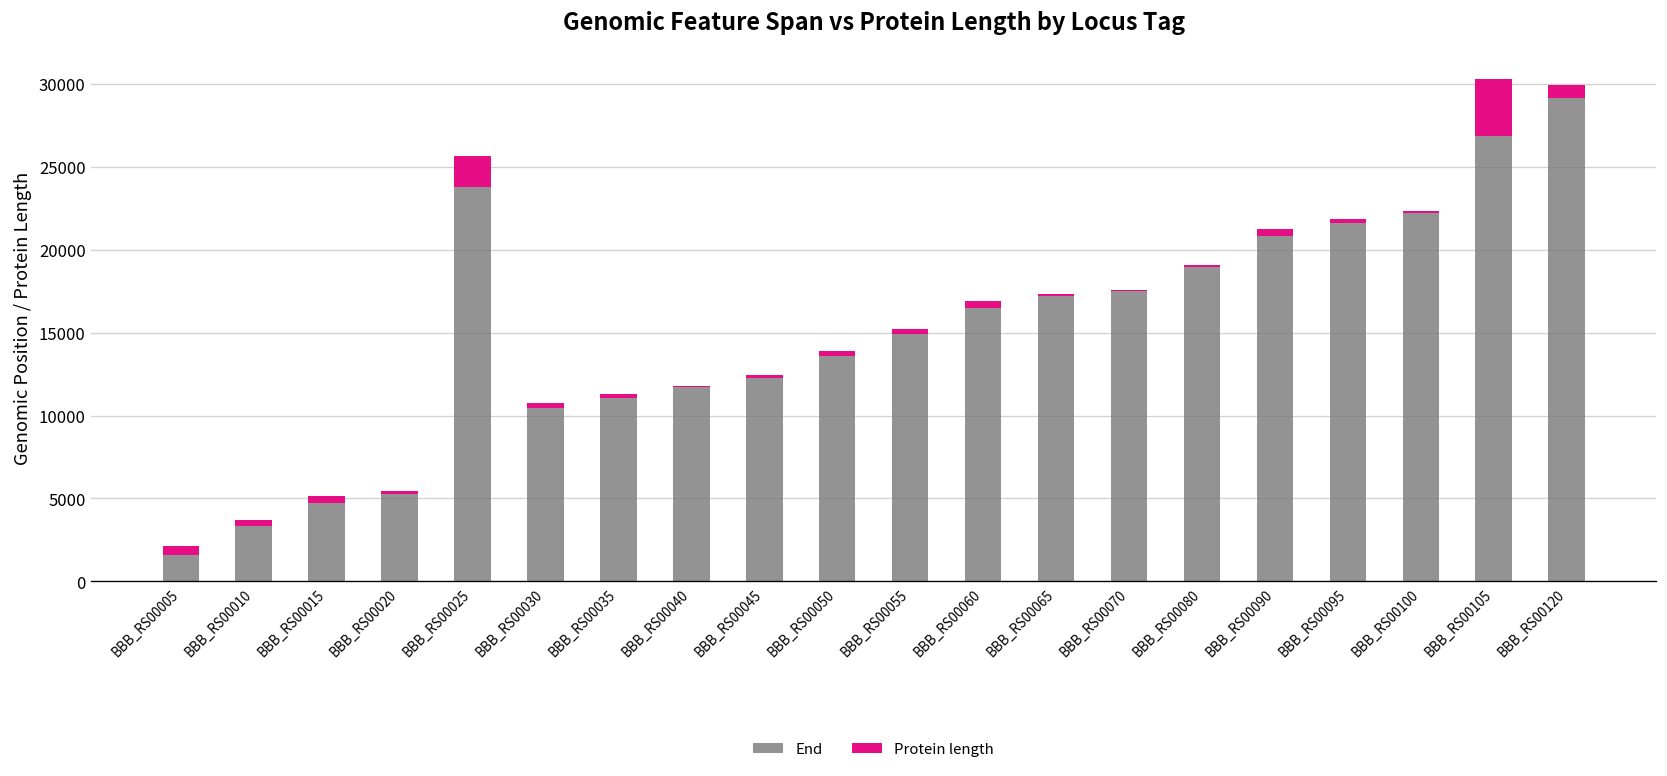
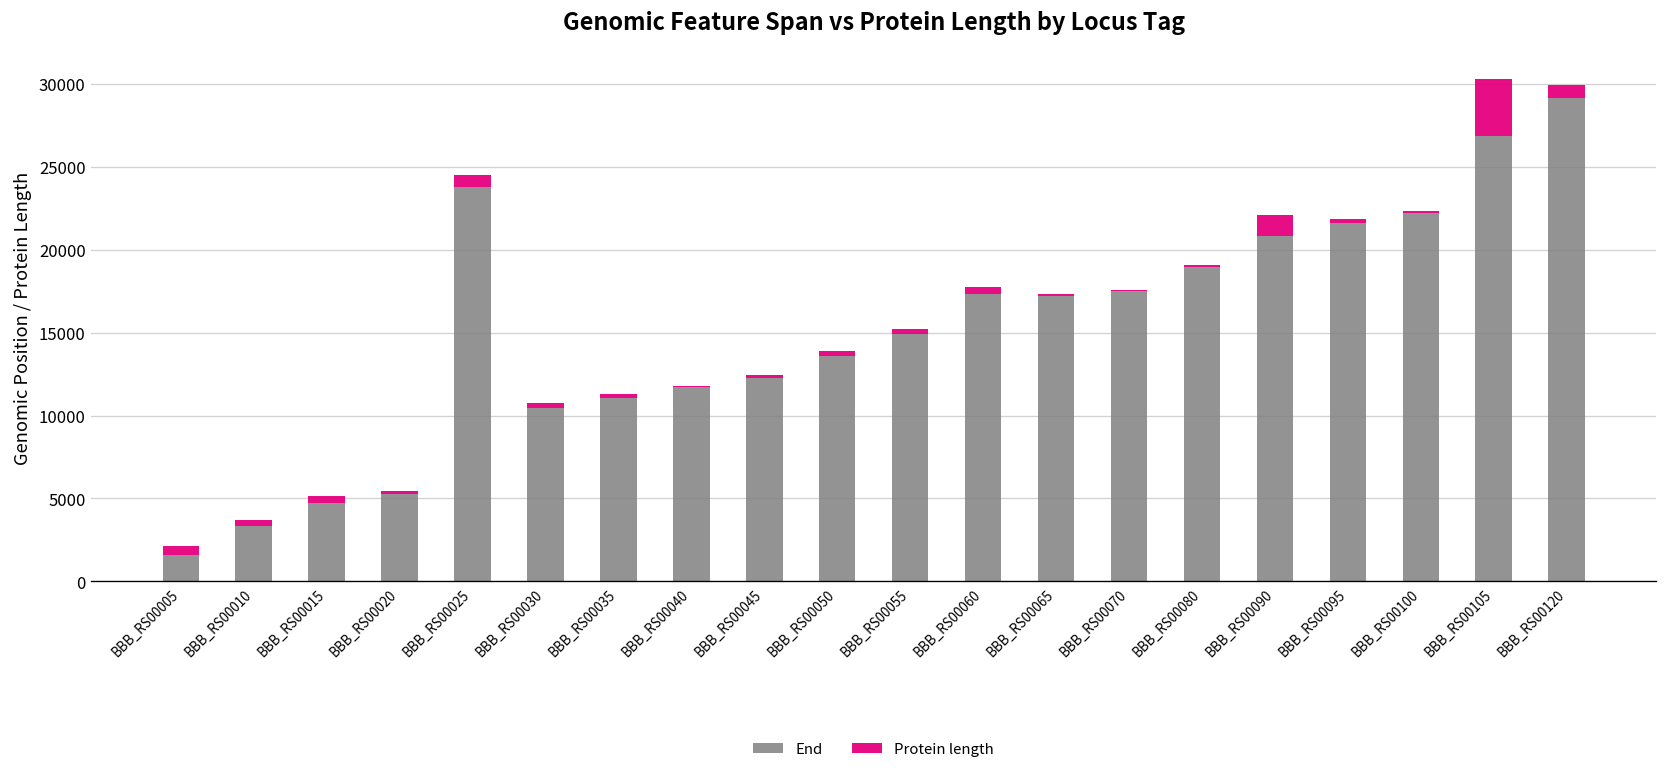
Protein length, BBB_RS00025: 1900 -> 700
End, BBB_RS00060: 16500 -> 17300
Protein length, BBB_RS00090: 400 -> 1300
